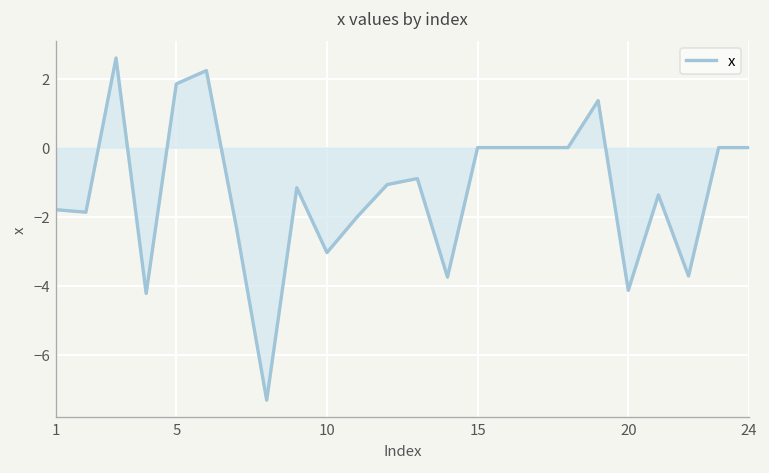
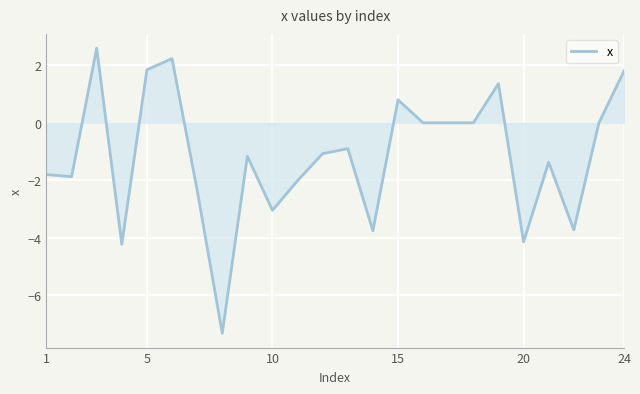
x, 15: 0.0 -> 0.8
x, 24: 0.0 -> 1.8
